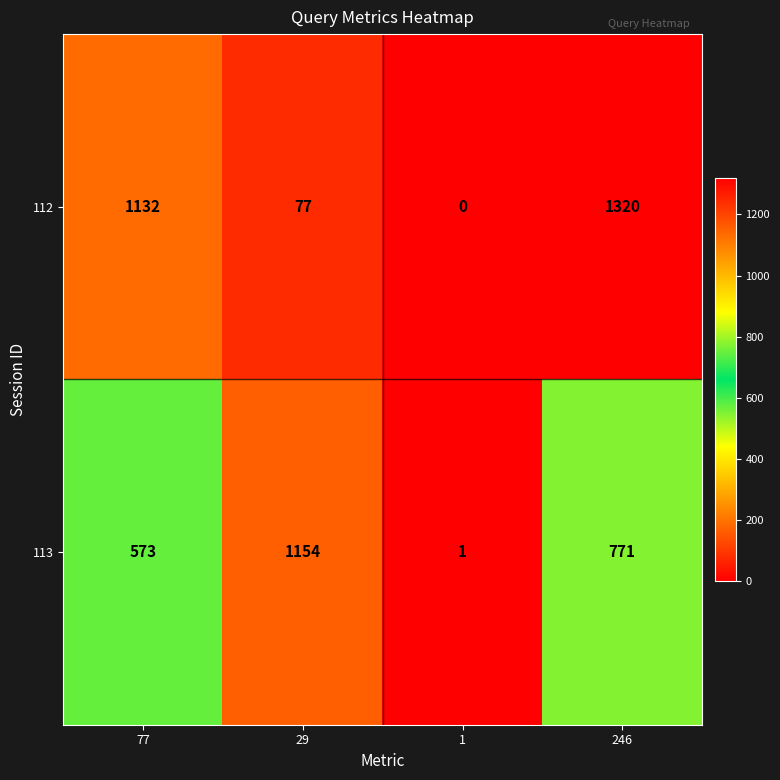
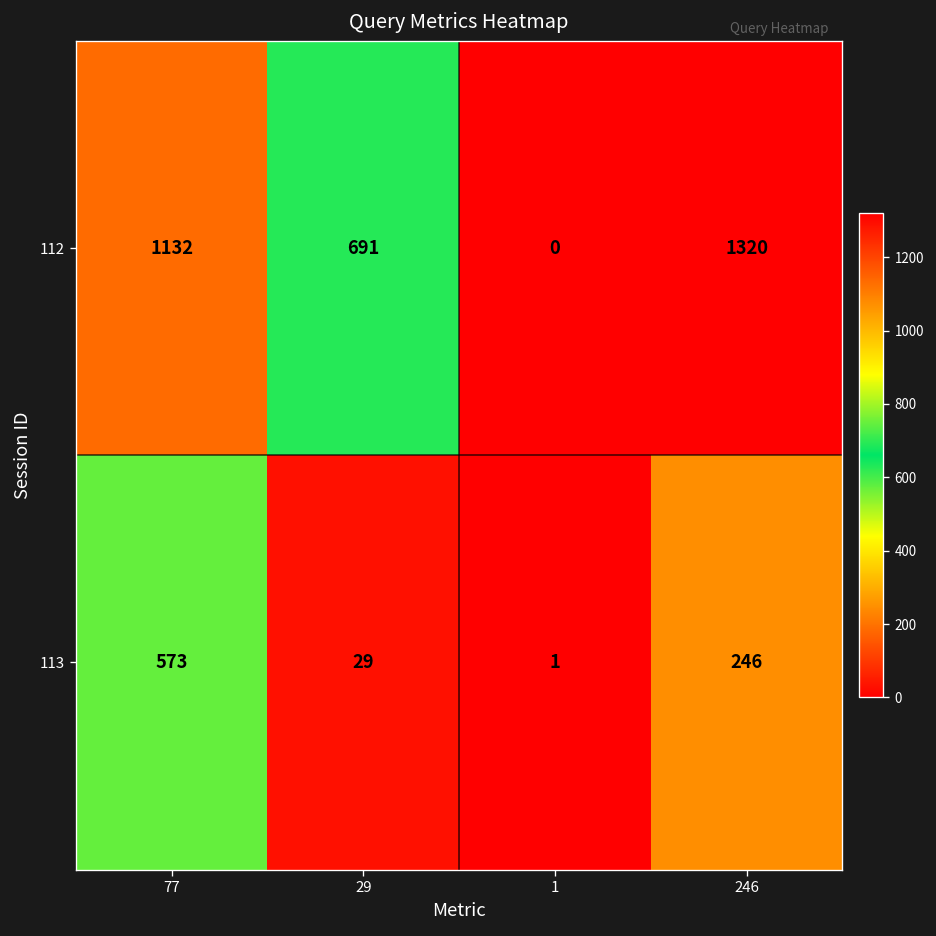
112, 29: 77 -> 691
113, 29: 1154 -> 29
113, 246: 771 -> 246
